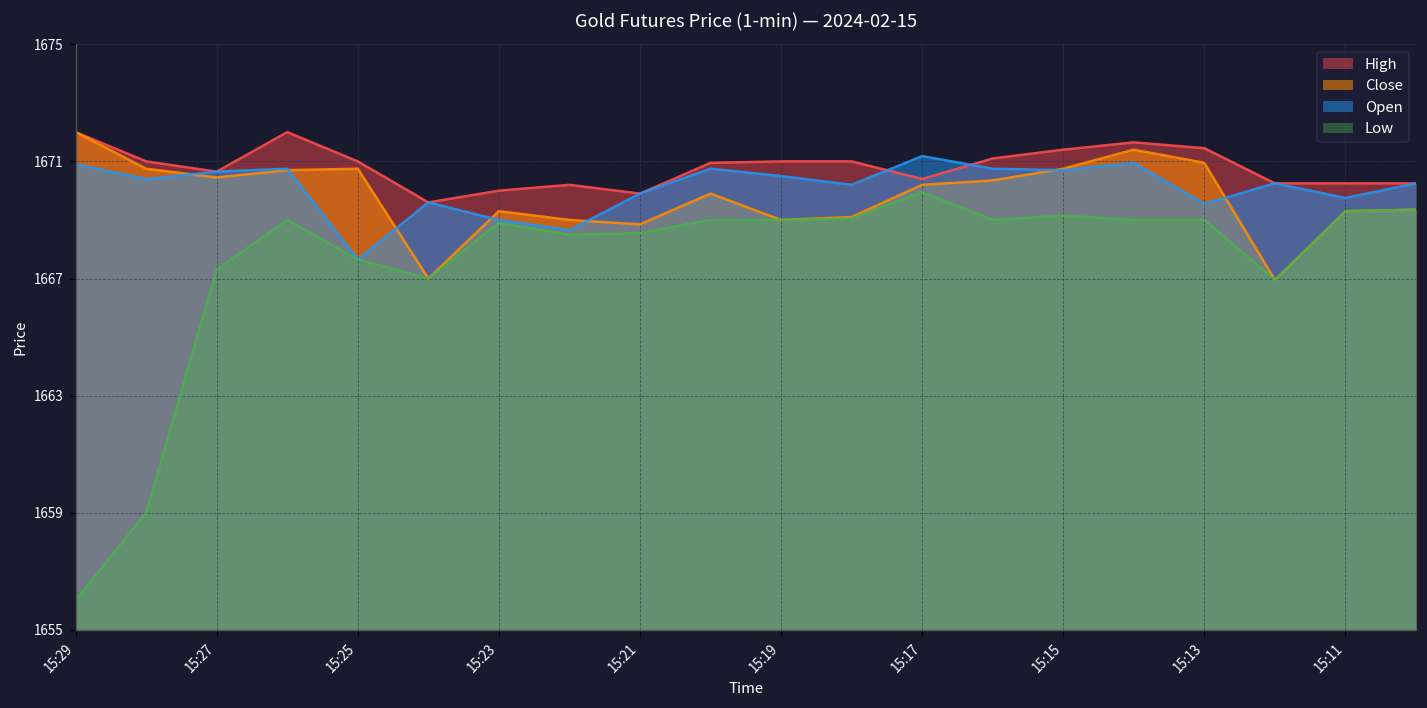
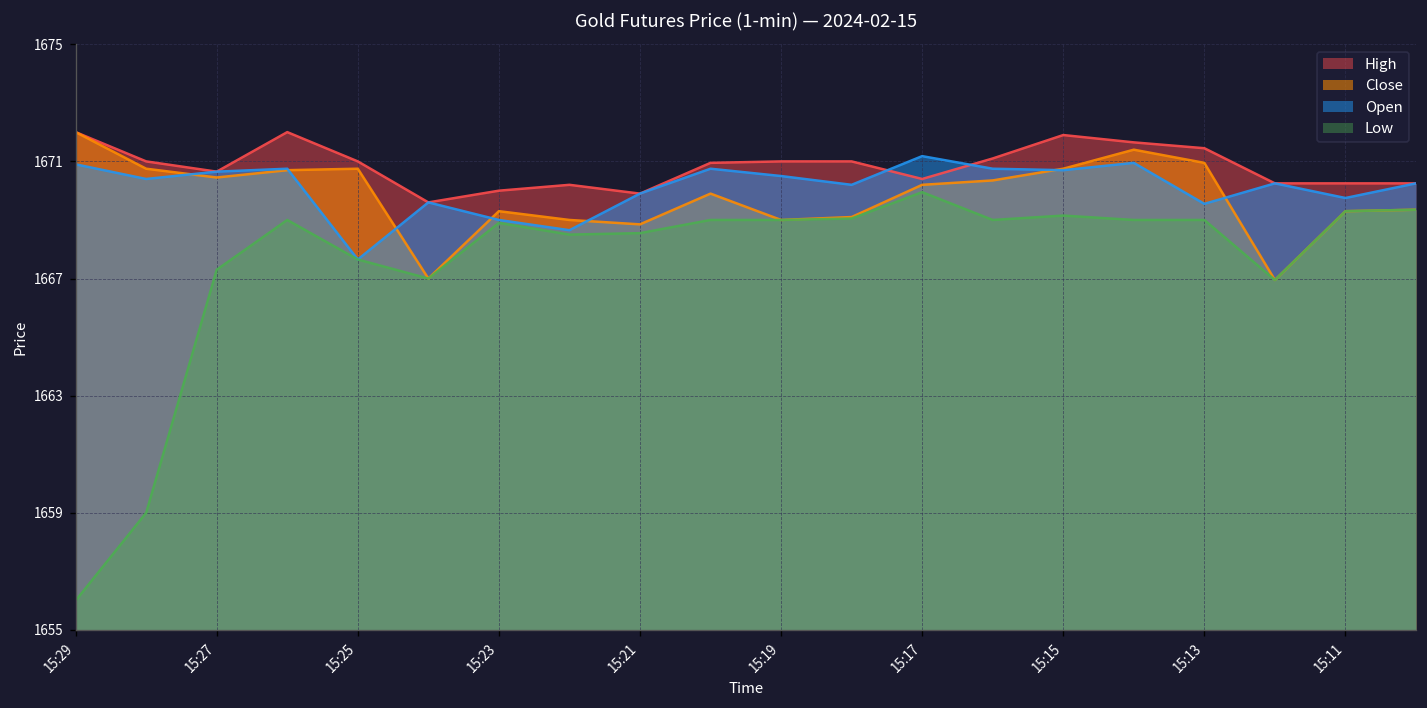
High, 15:15: 1671.4 -> 1671.9
